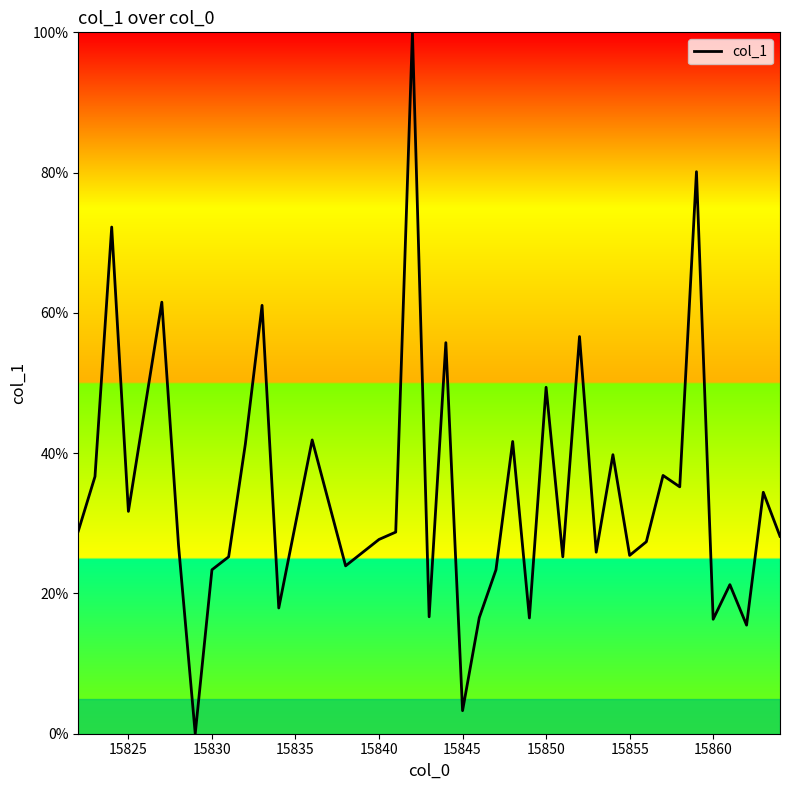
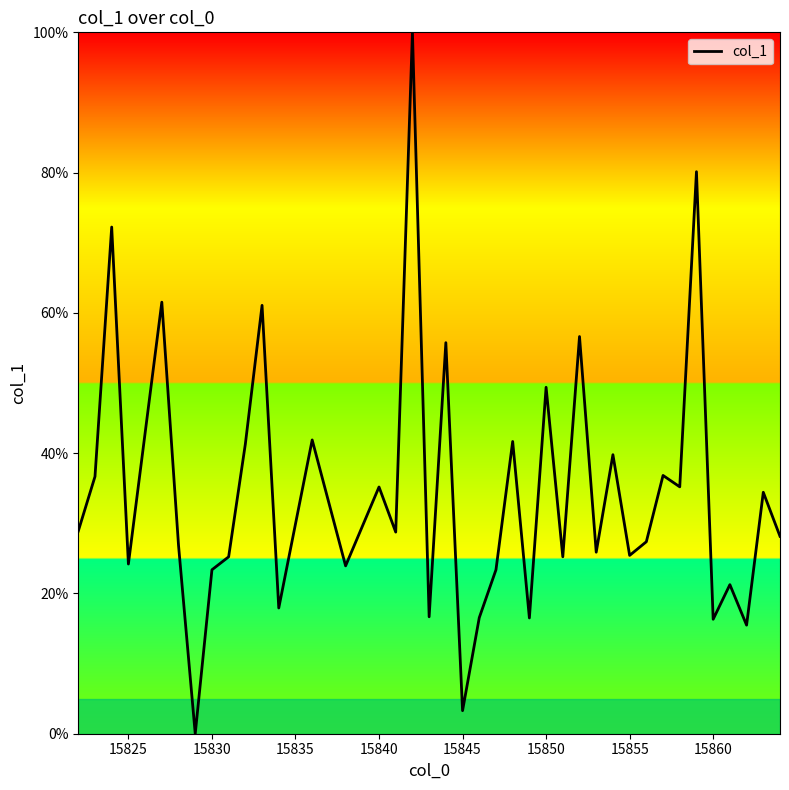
15825: 32% -> 24%
15840: 28% -> 35%
